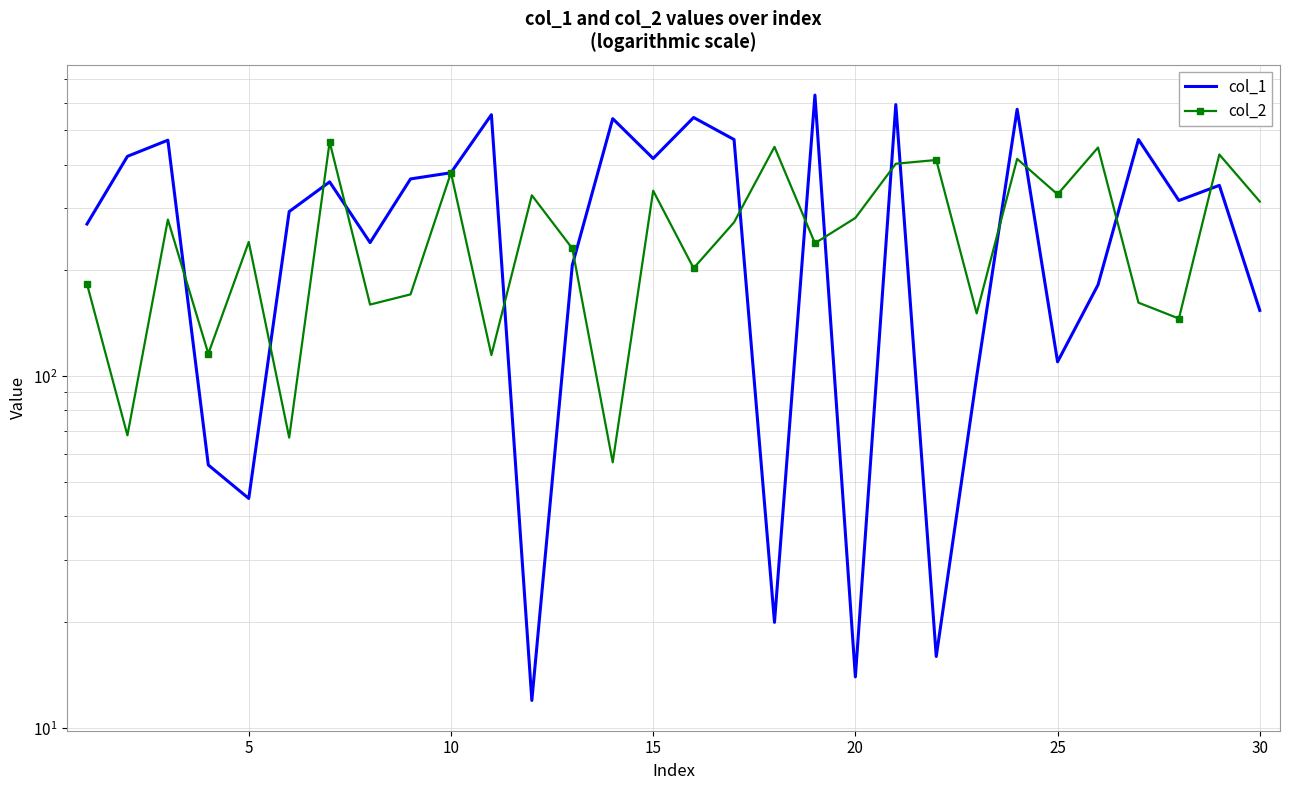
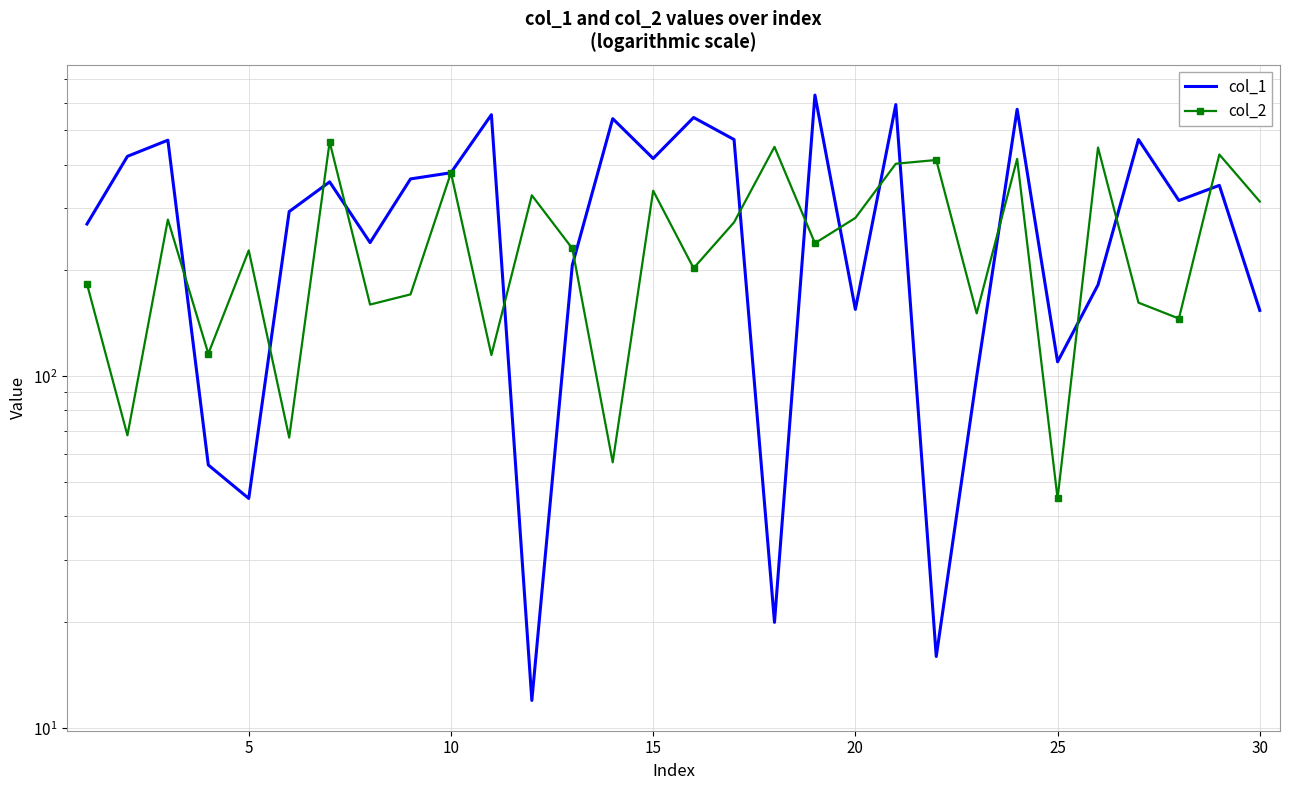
col_2, 5: 240 -> 230
col_1, 20: 14 -> 160
col_2, 25: 330 -> 45
